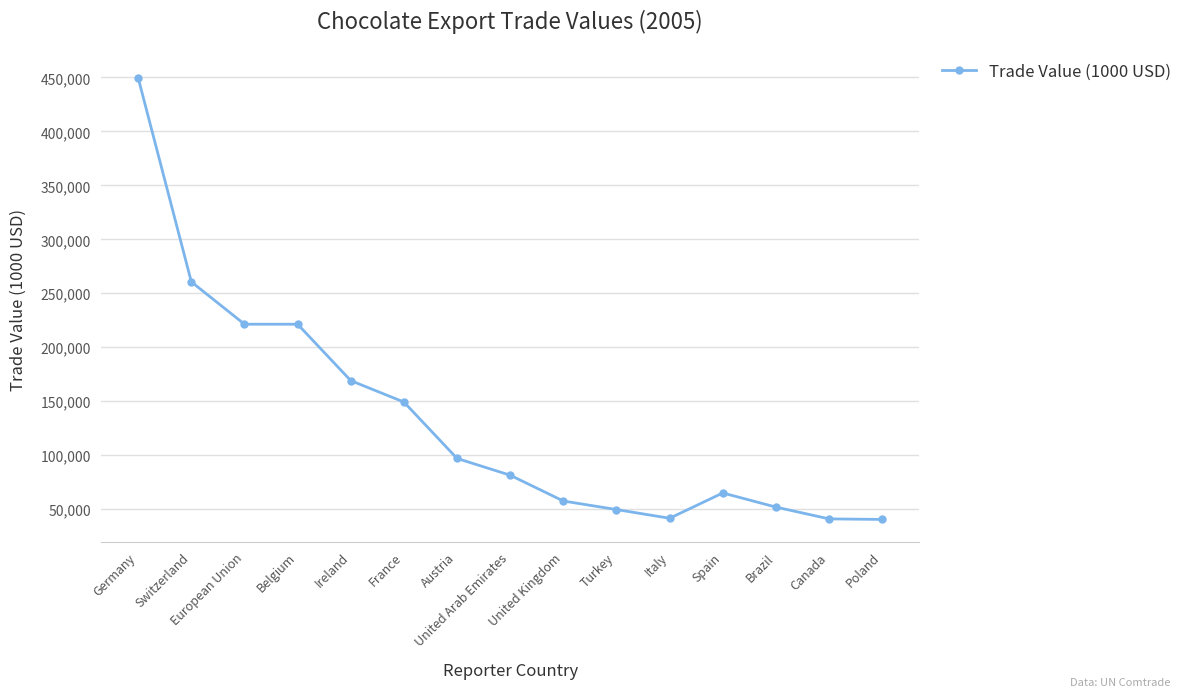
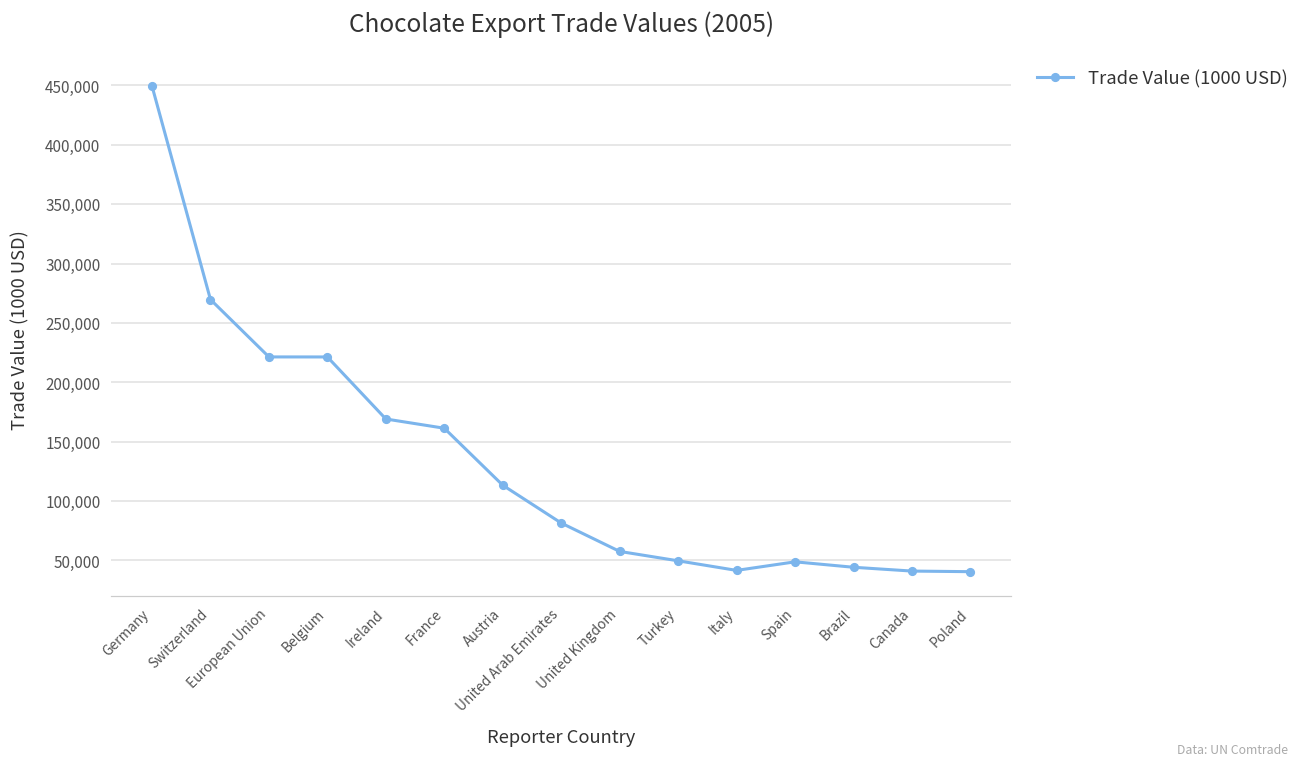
Switzerland: 261,000 -> 270,000
France: 149,000 -> 161,000
Austria: 97,000 -> 113,000
Spain: 65,000 -> 49,000
Brazil: 52,000 -> 44,000
